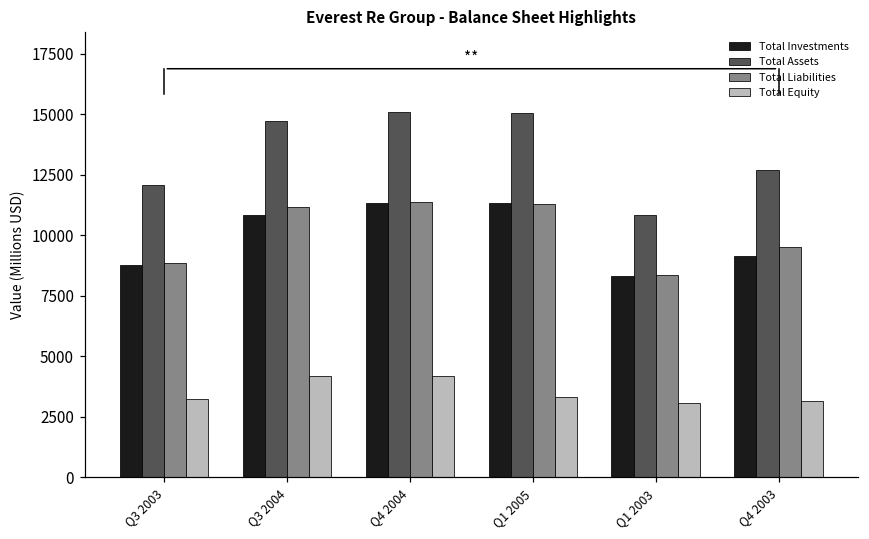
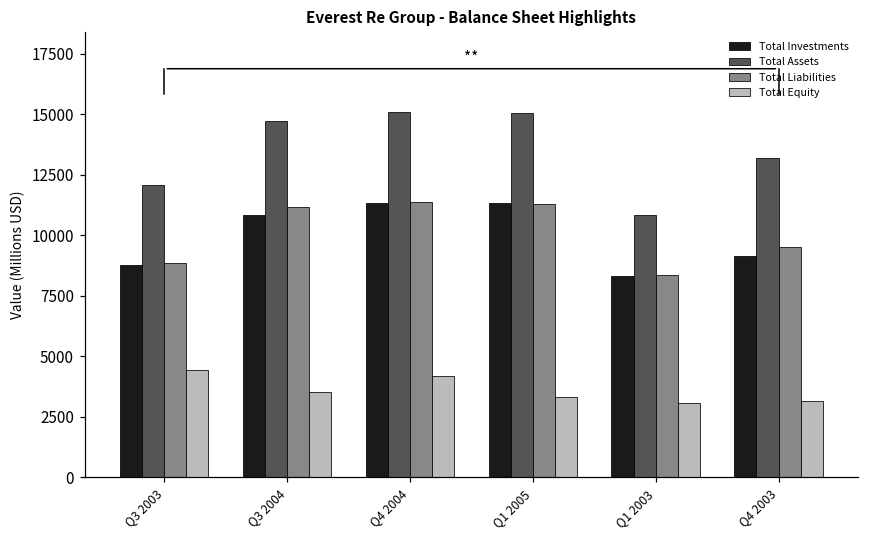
Total Equity, Q3 2003: 3200 -> 4400
Total Equity, Q3 2004: 4200 -> 3500
Total Assets, Q4 2003: 12700 -> 13200
